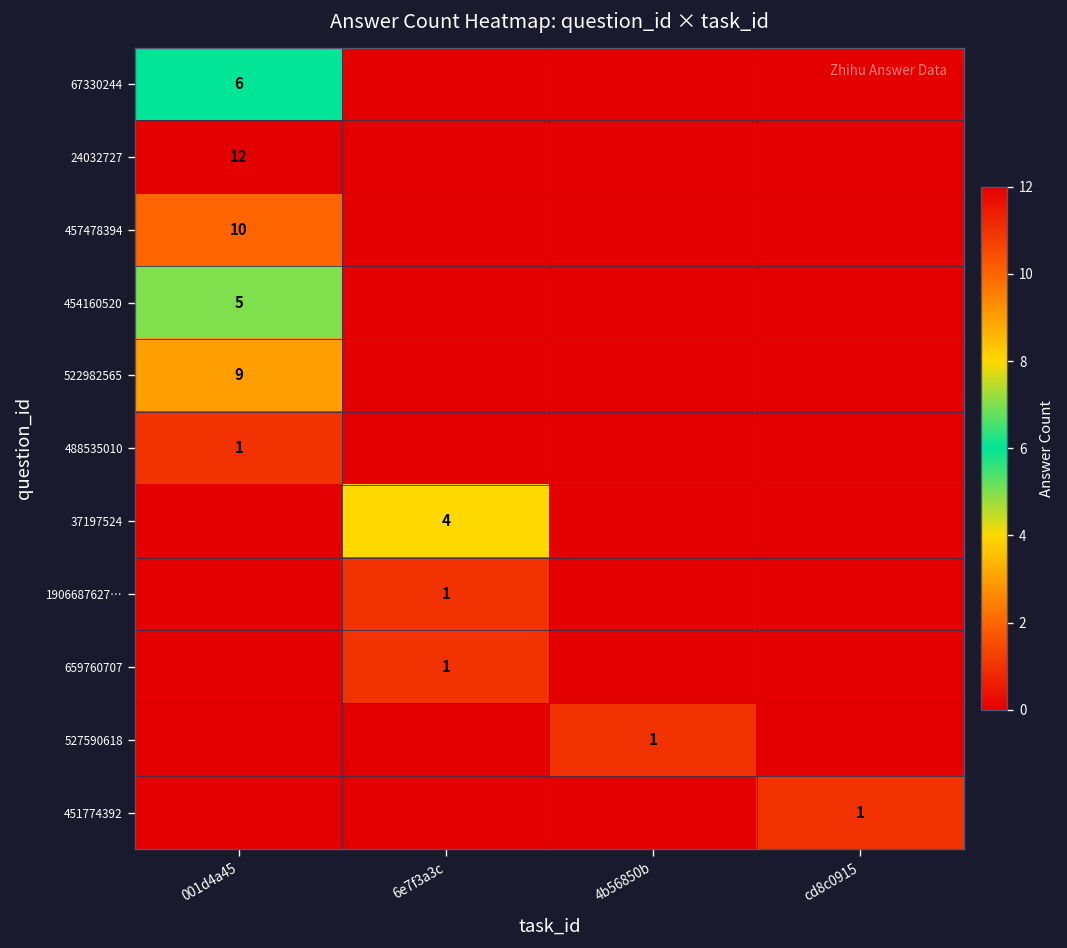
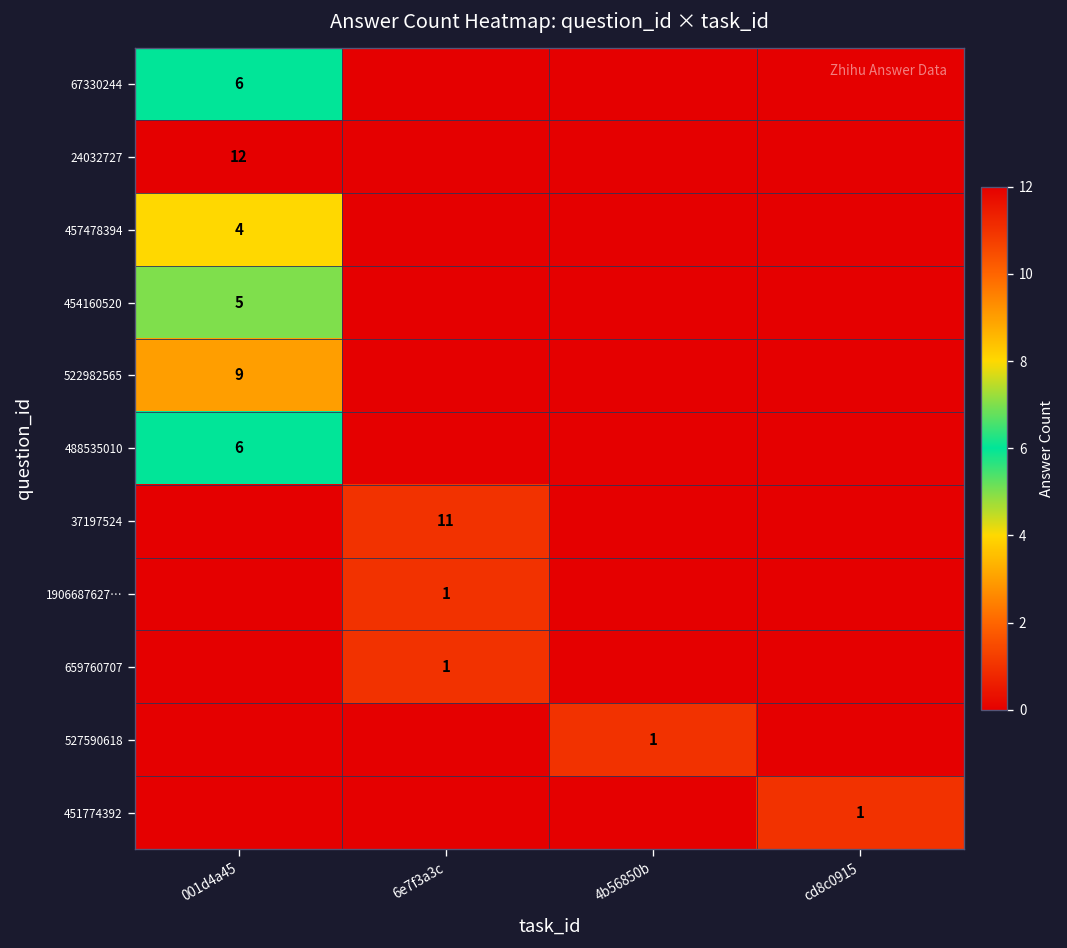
457478394, 001d4a45: 10 -> 4
488535010, 001d4a45: 1 -> 6
37197524, 6e7f3a3c: 4 -> 11
